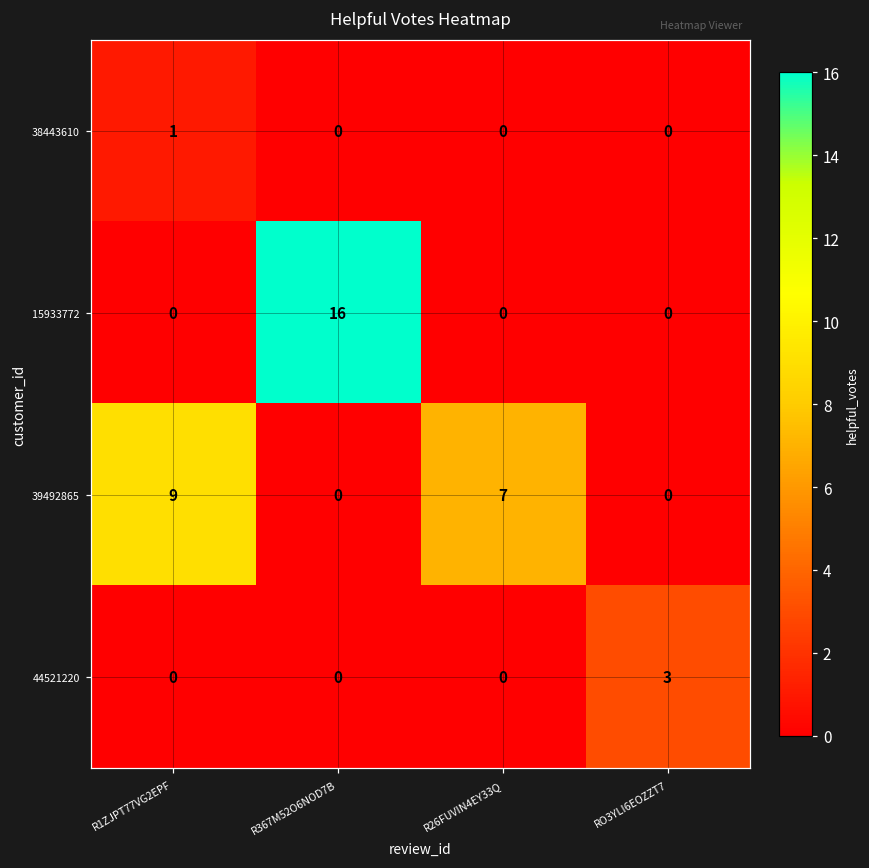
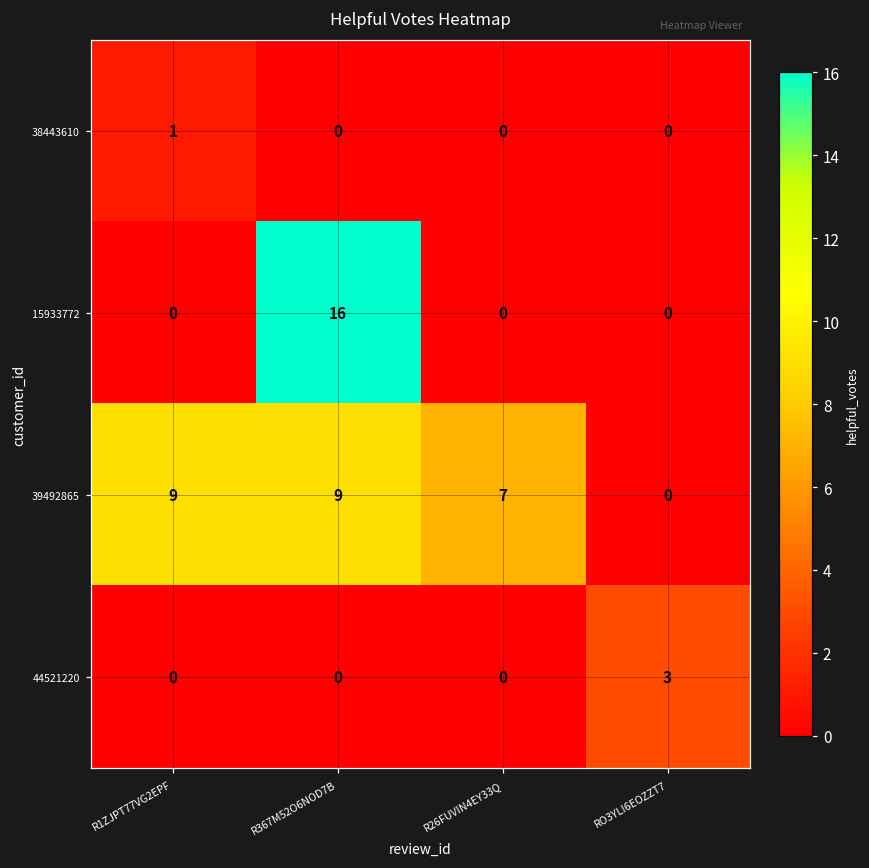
39492865, R367M52O6NOD7B: 0 -> 9
